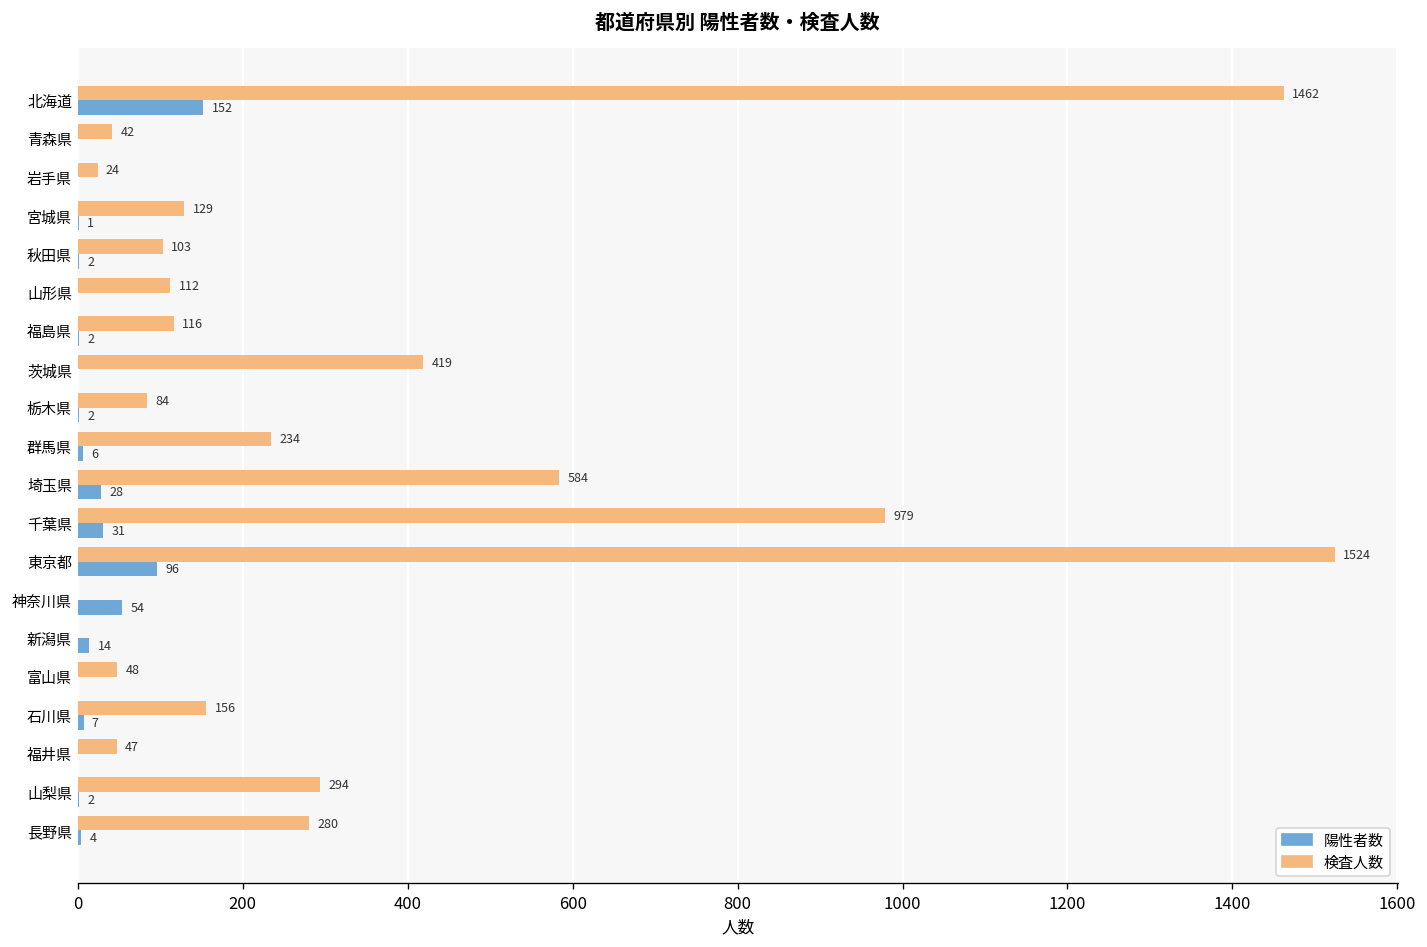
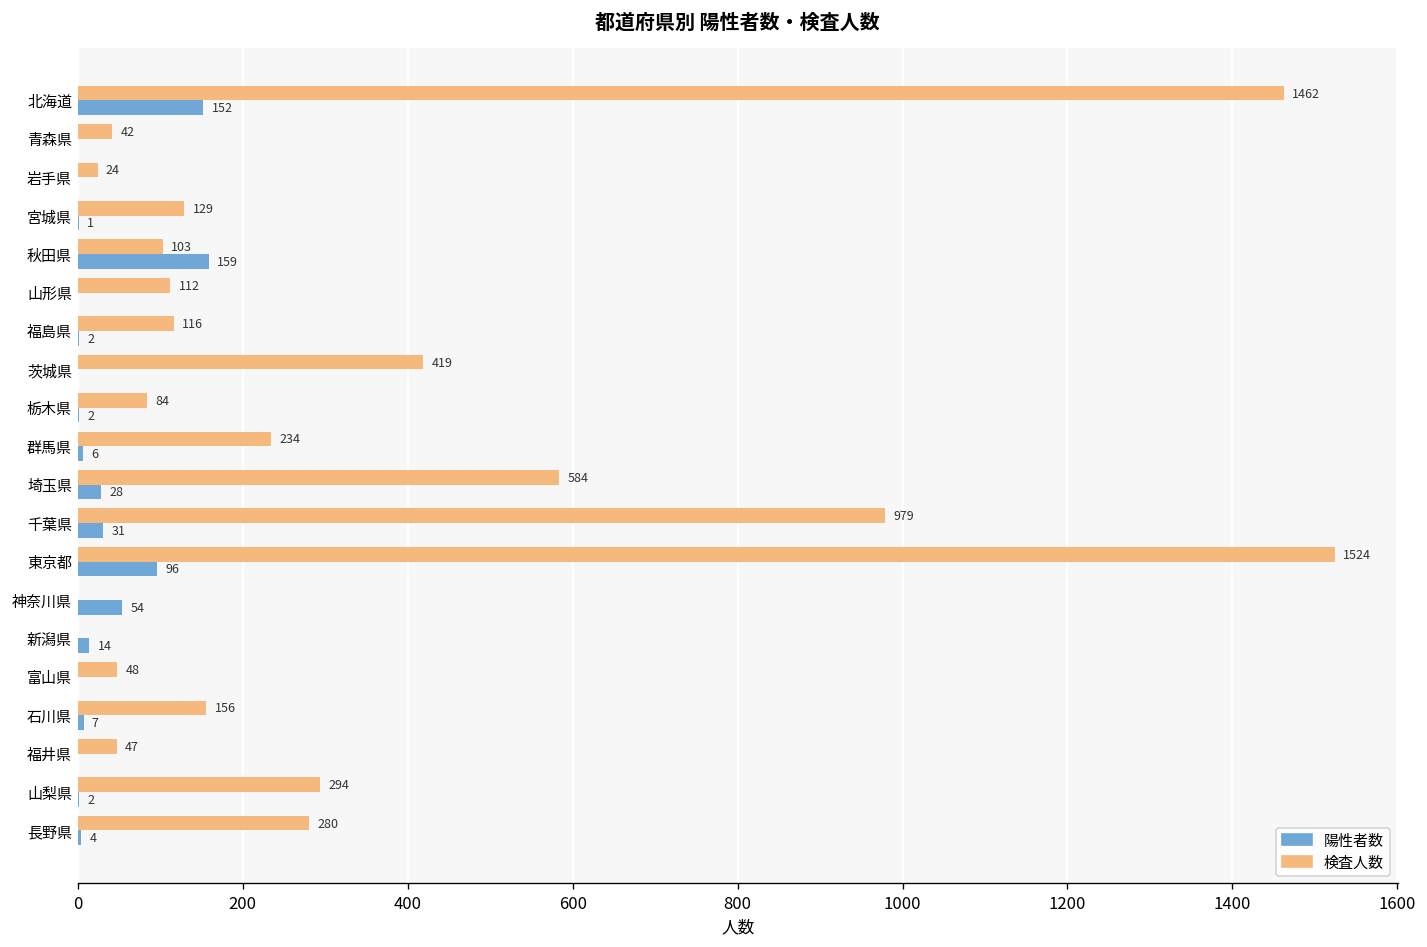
陽性者数, 秋田県: 2 -> 159
